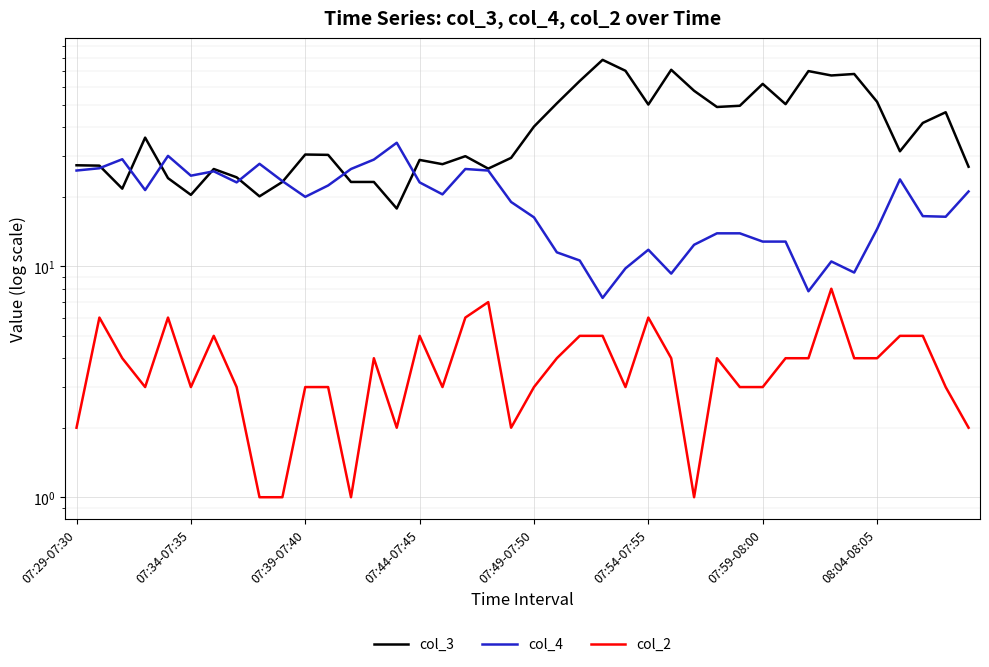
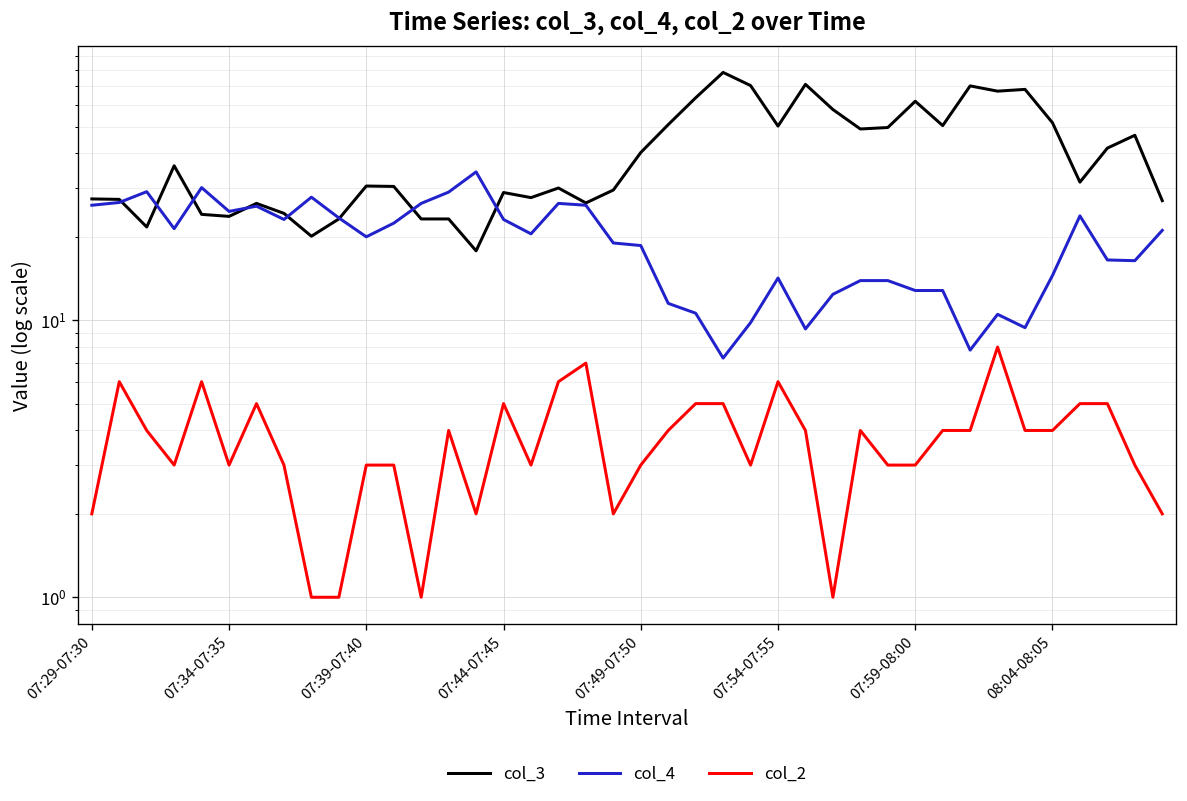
col_3, 07:34-07:35: 20 -> 24
col_4, 07:49-07:50: 16 -> 19
col_4, 07:54-07:55: 12 -> 14
